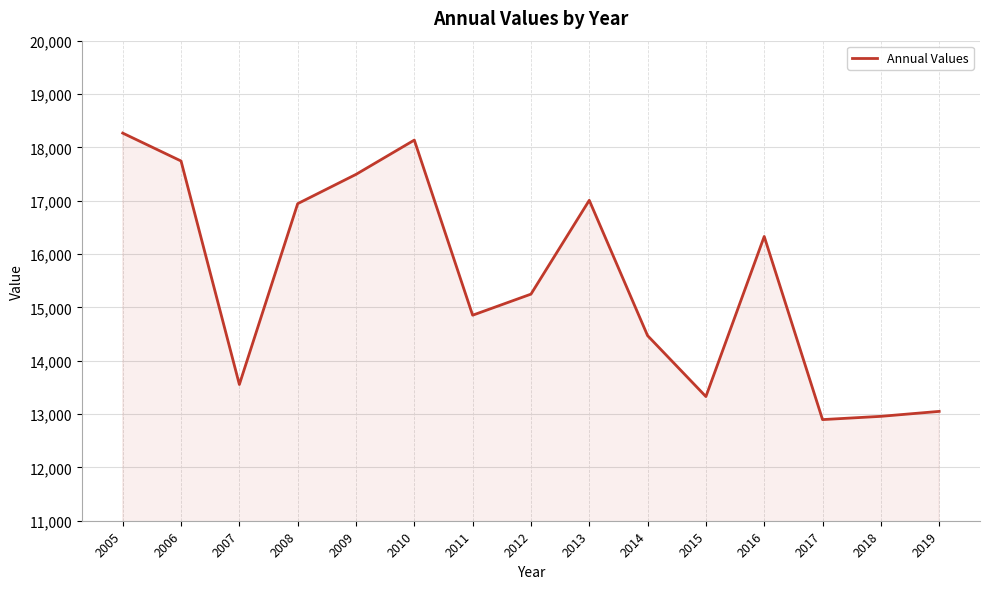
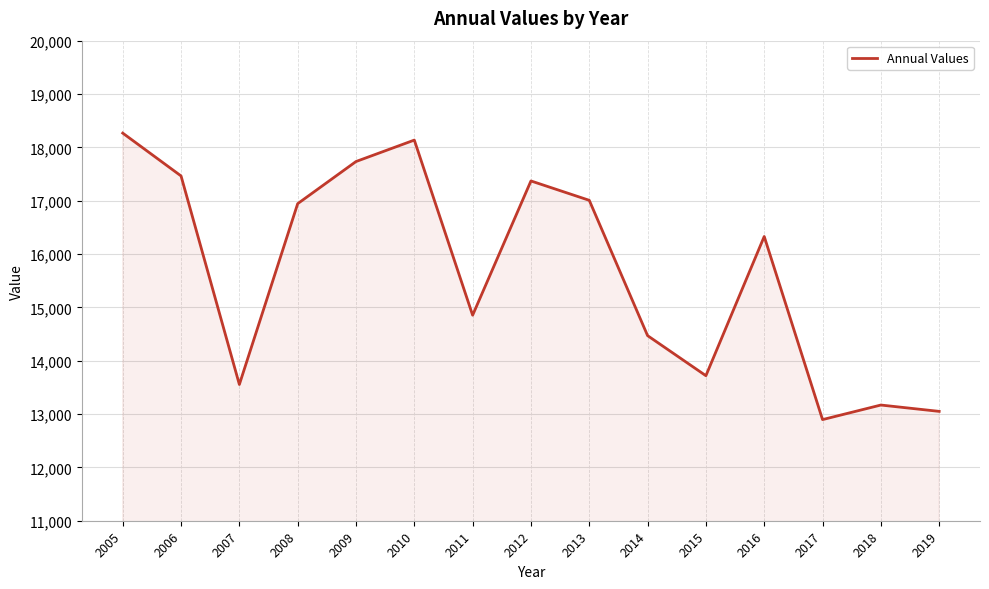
2006: 17,700 -> 17,500
2009: 17,500 -> 17,700
2012: 15,200 -> 17,400
2015: 13,300 -> 13,700
2018: 13,000 -> 13,200
